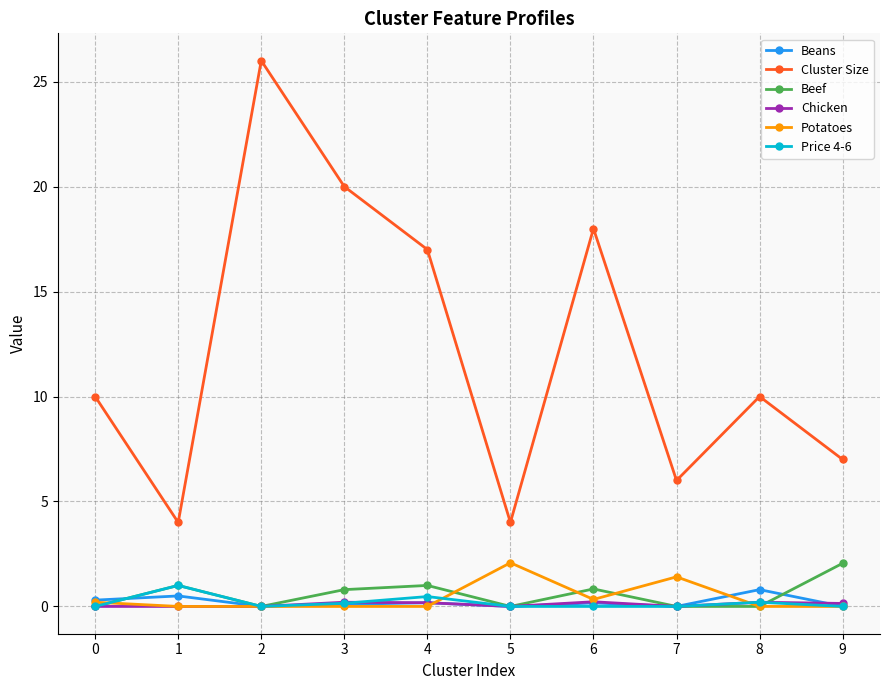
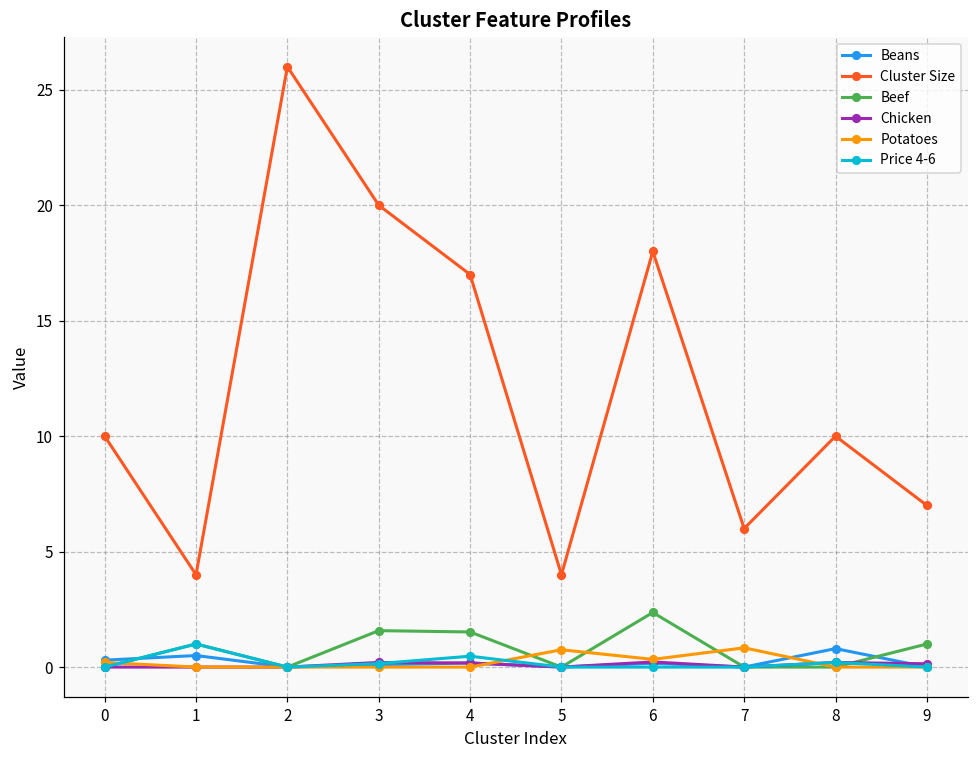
Beef, 3: 0.8 -> 1.6
Beef, 4: 1.0 -> 1.5
Potatoes, 5: 2.1 -> 0.8
Beef, 6: 0.8 -> 2.4
Potatoes, 7: 1.4 -> 0.8
Beef, 9: 2.1 -> 1.0
